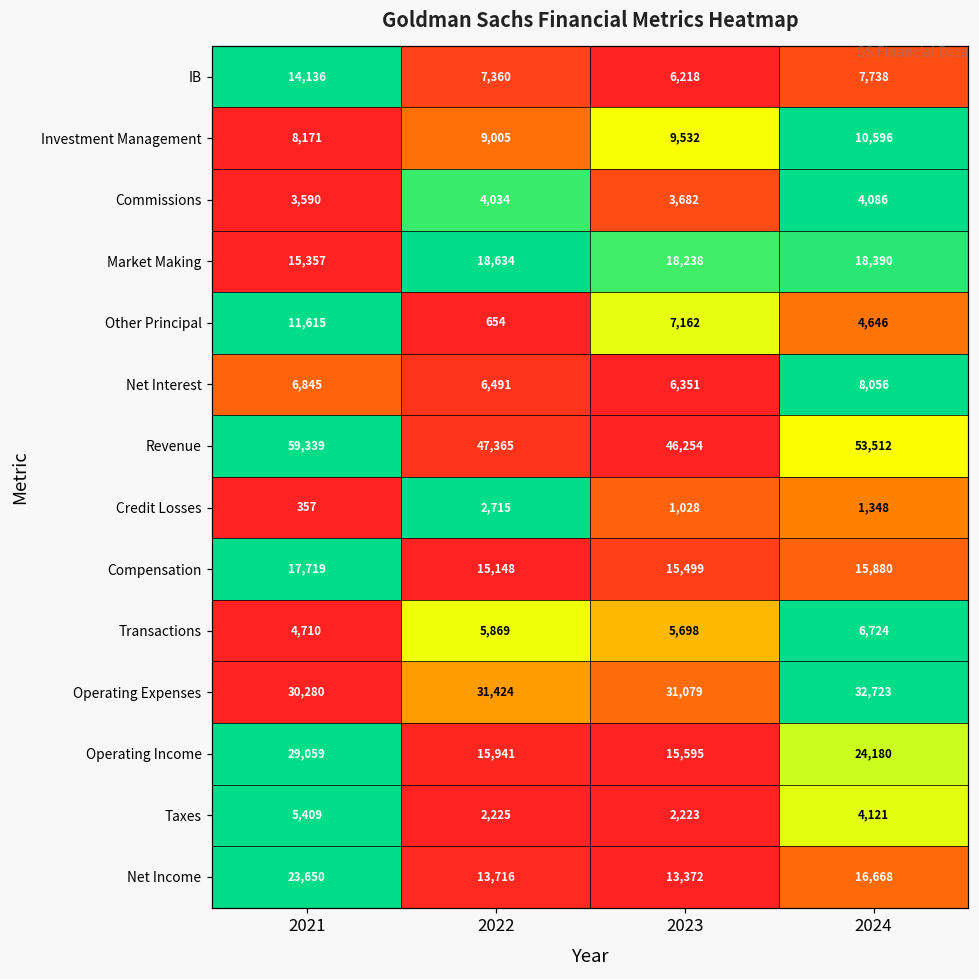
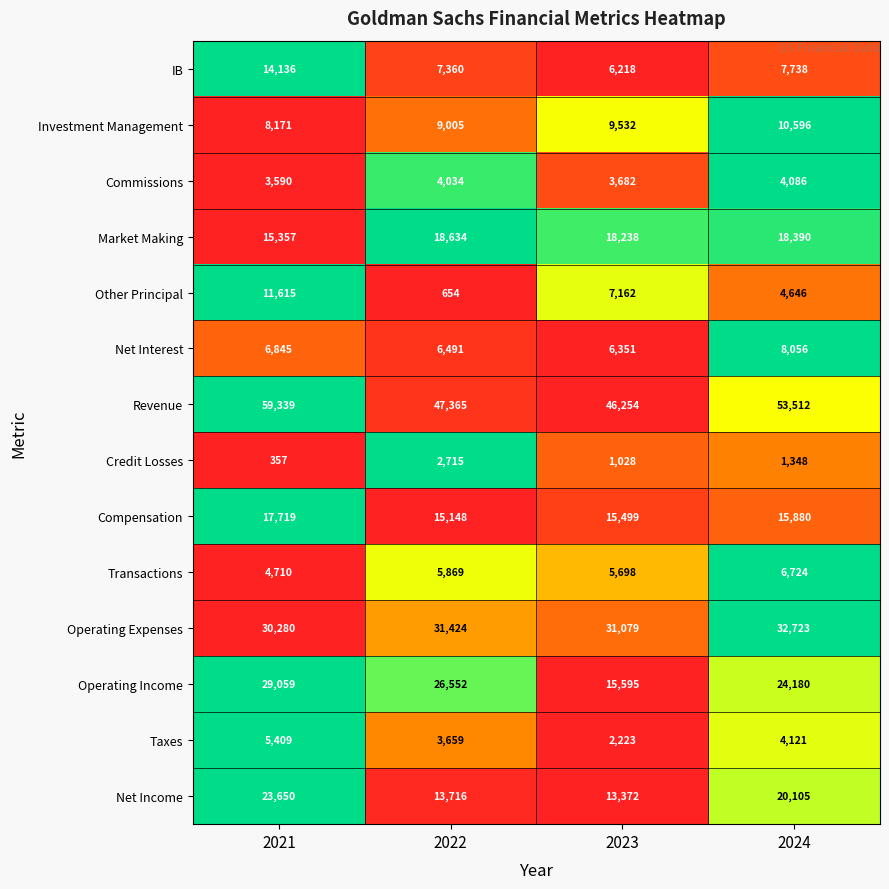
Operating Income, 2022: 15,941 -> 26,552
Taxes, 2022: 2,225 -> 3,659
Net Income, 2024: 16,668 -> 20,105
